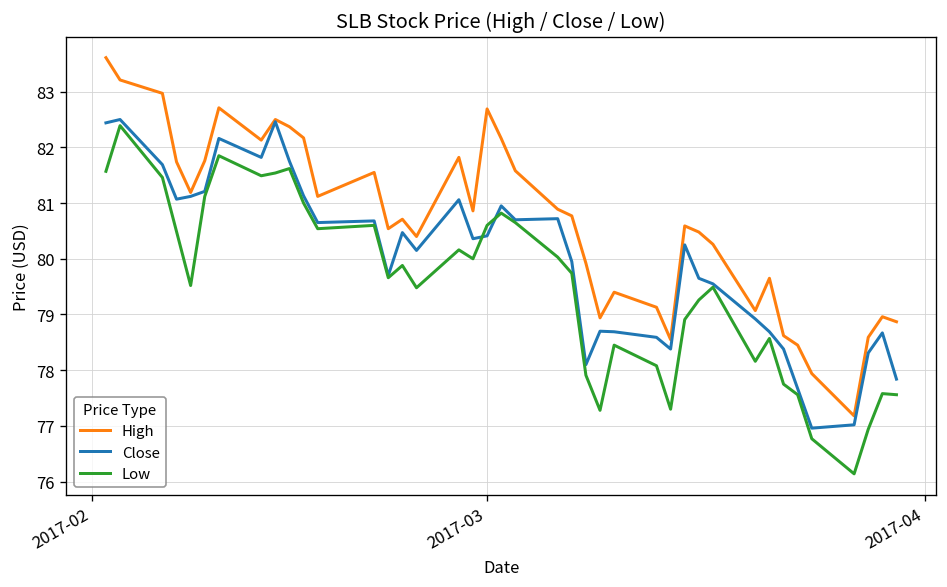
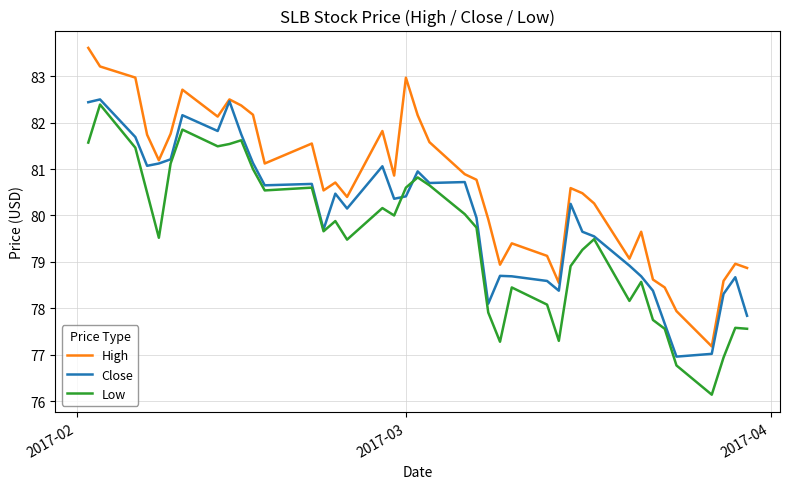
High, 2017-03: 82.7 -> 83.0
